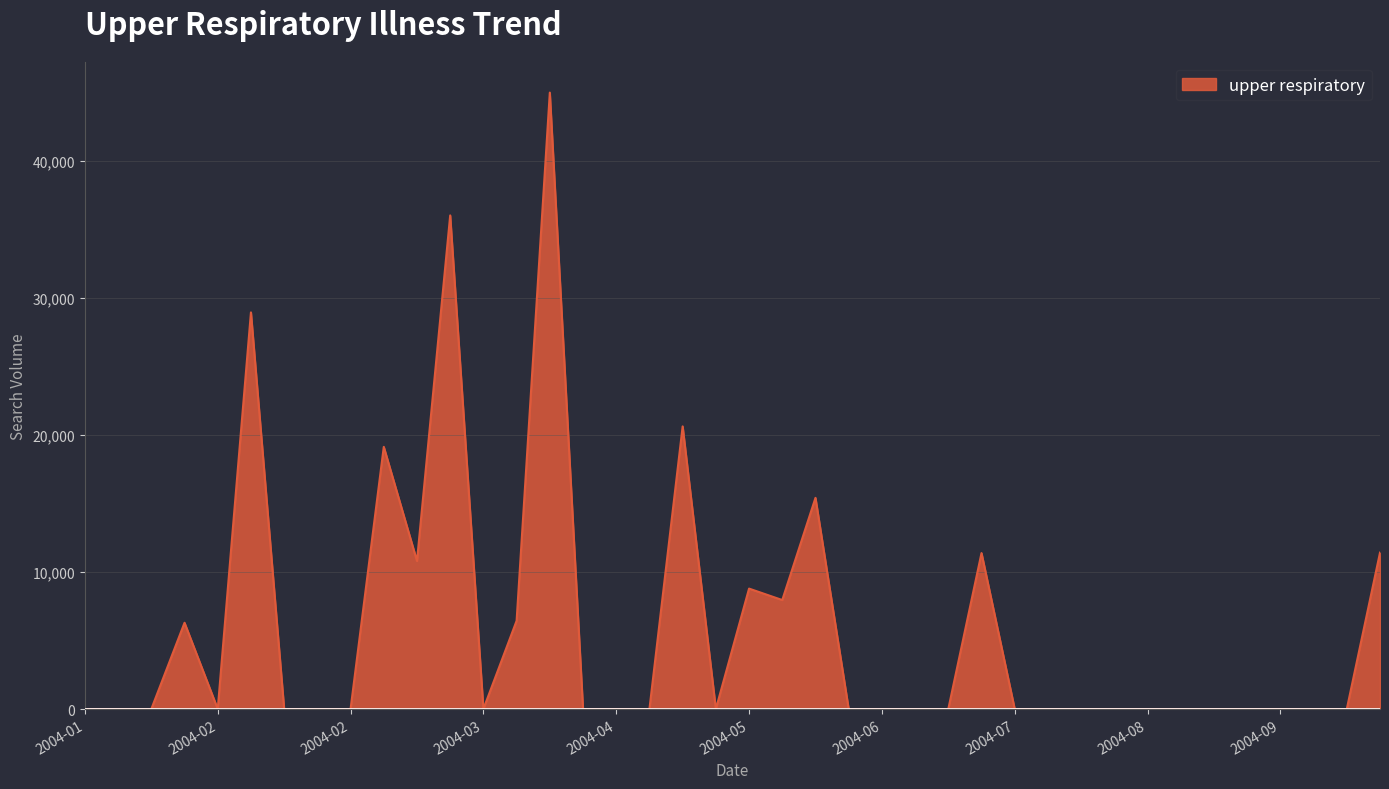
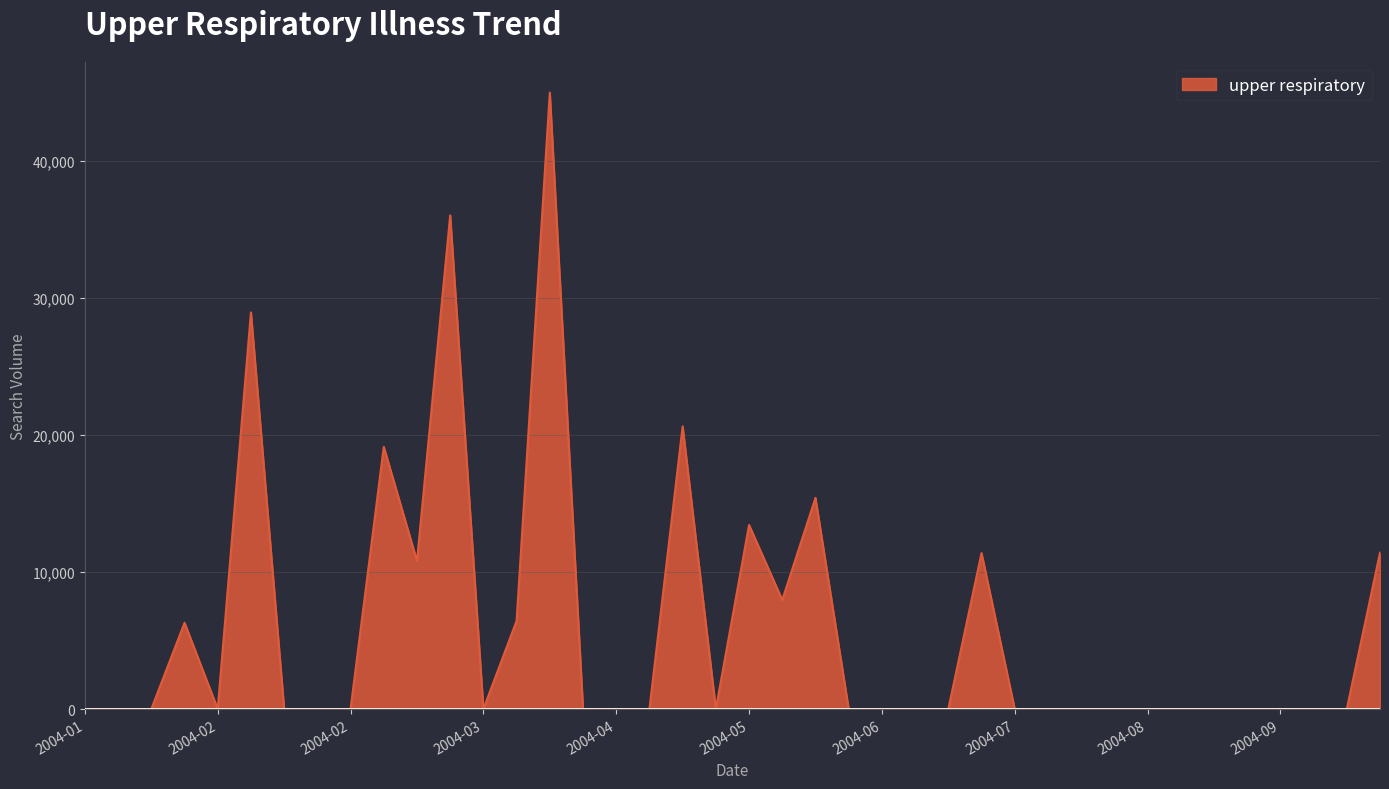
2004-05: 8,800 -> 13,400
